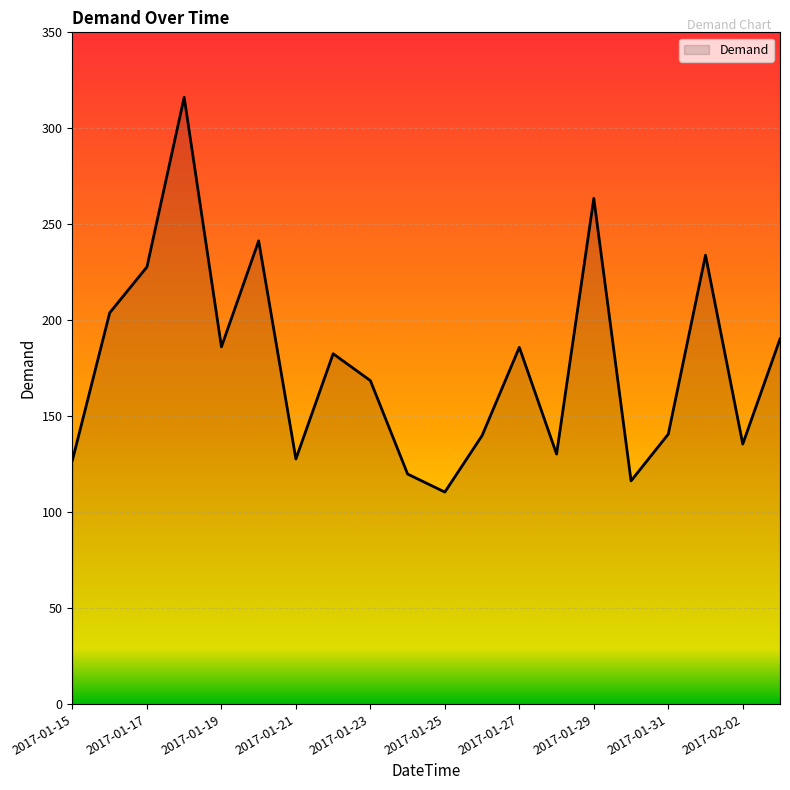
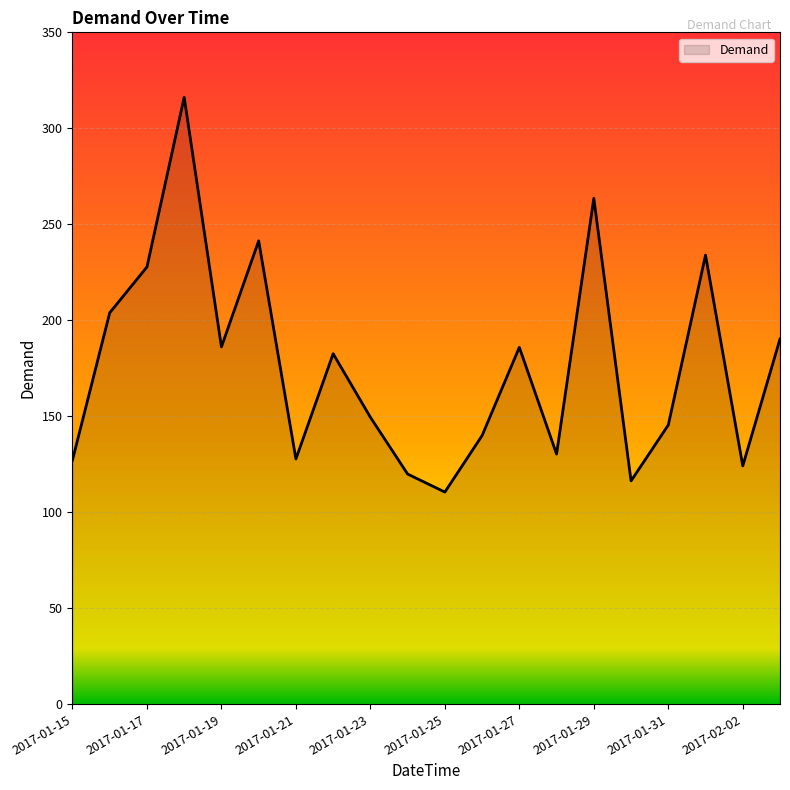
2017-01-23: 169 -> 149
2017-01-31: 141 -> 145
2017-02-02: 136 -> 124
